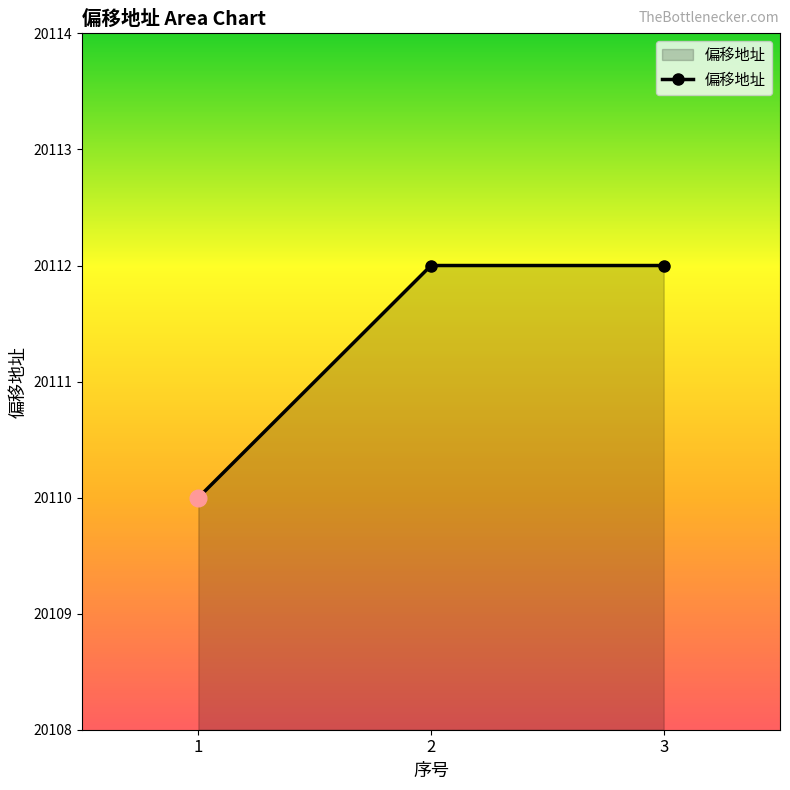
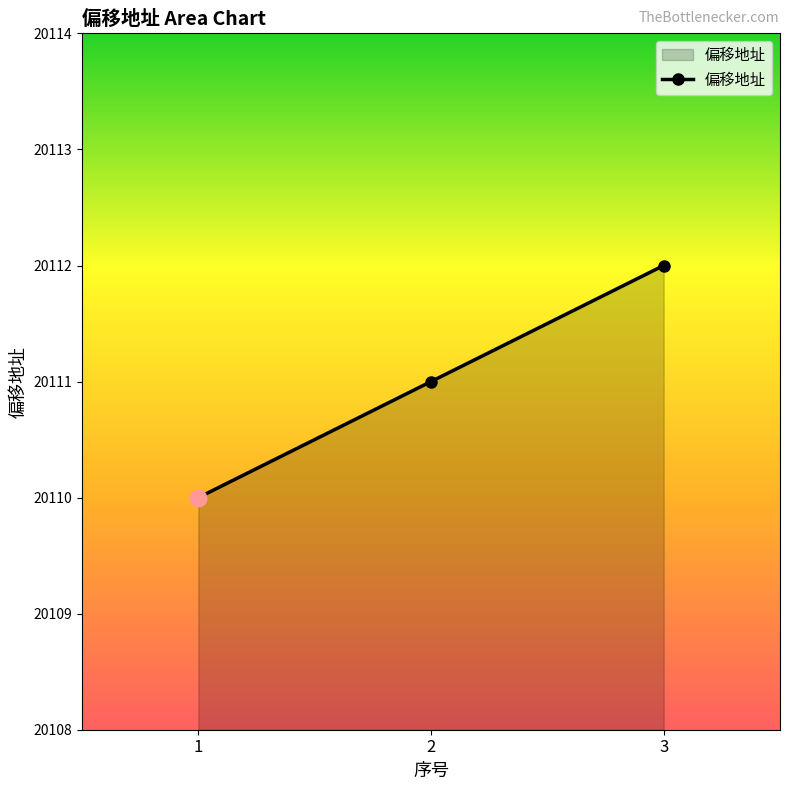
偏移地址, 2: 20112 -> 20111
